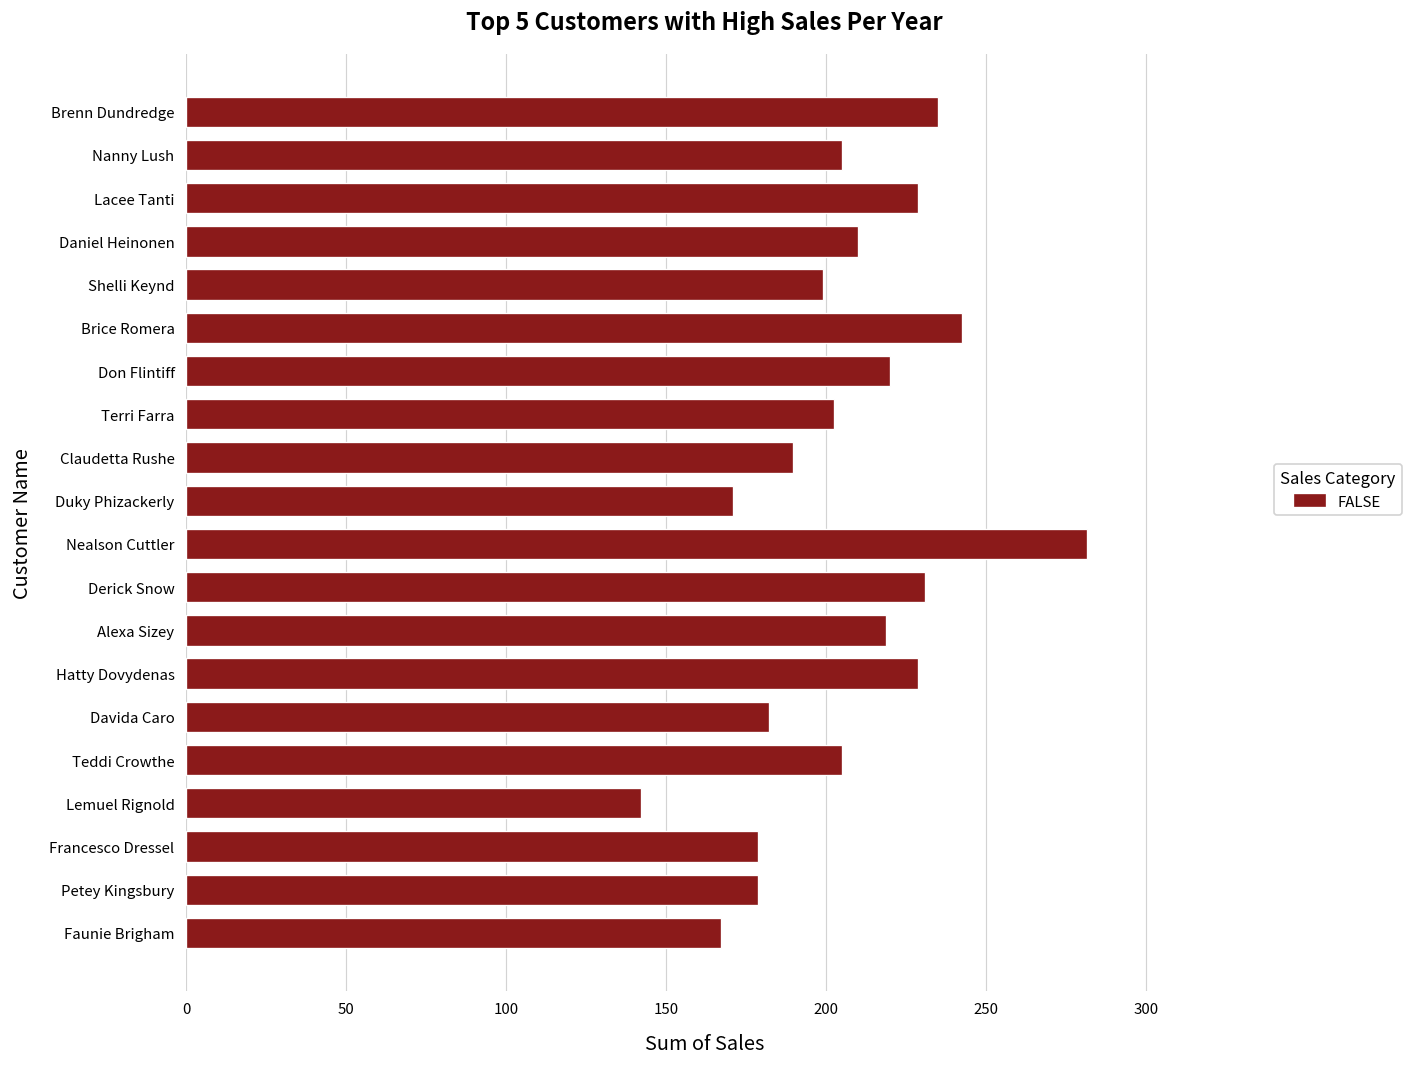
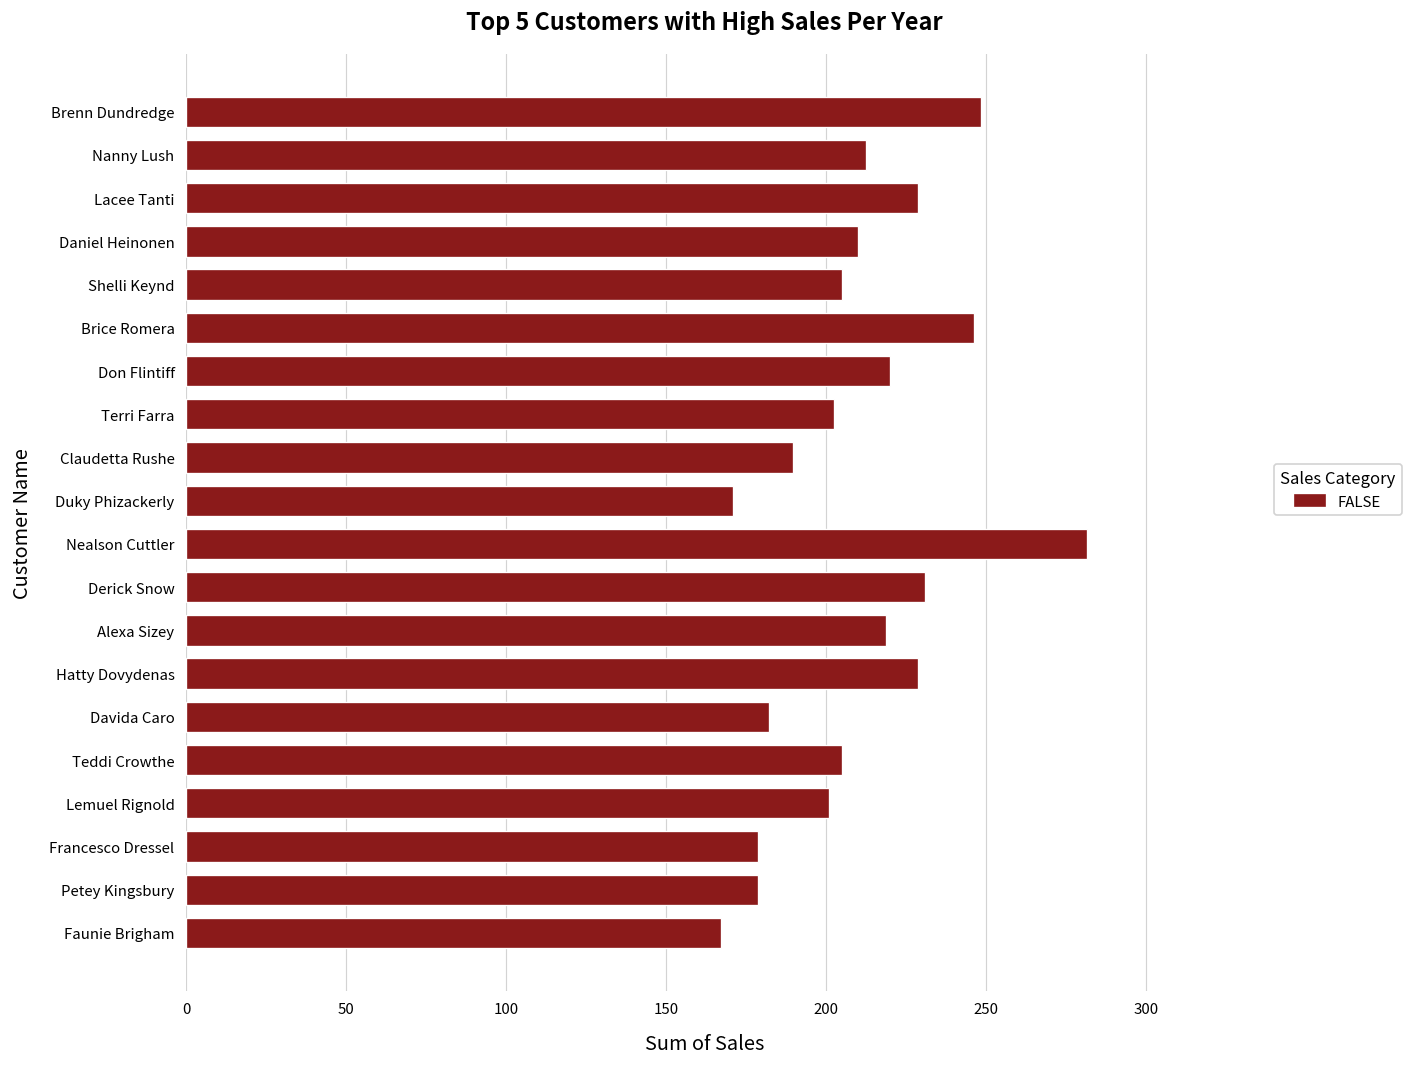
Brenn Dundredge: 235 -> 248
Nanny Lush: 205 -> 213
Shelli Keynd: 199 -> 205
Brice Romera: 243 -> 246
Lemuel Rignold: 142 -> 201
